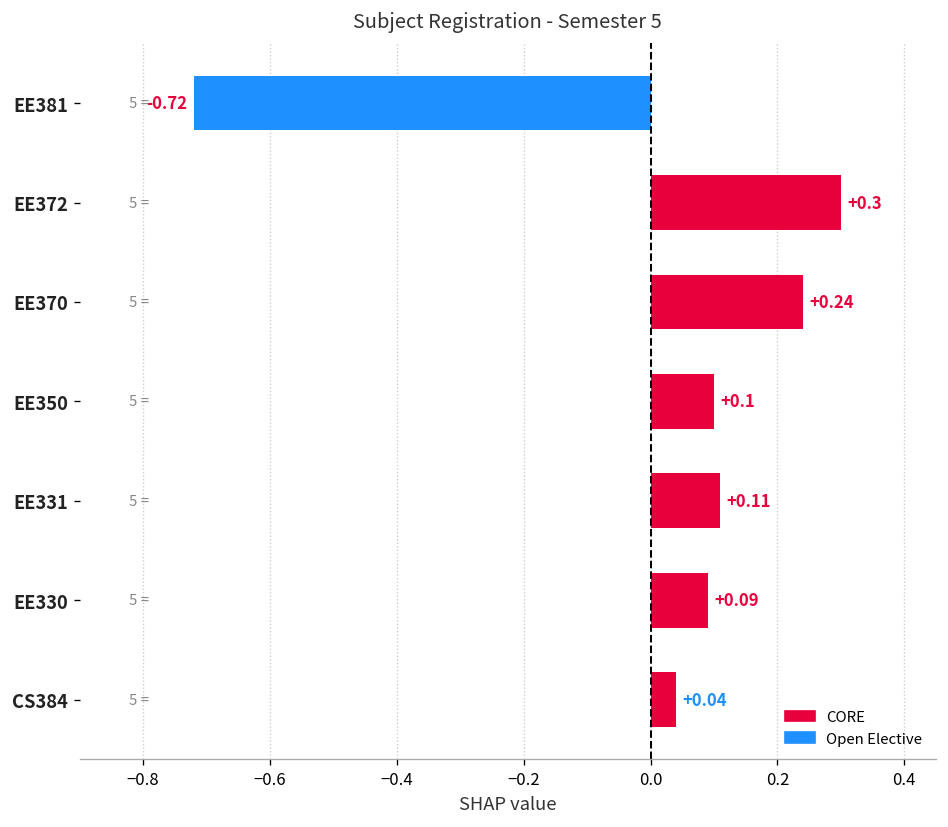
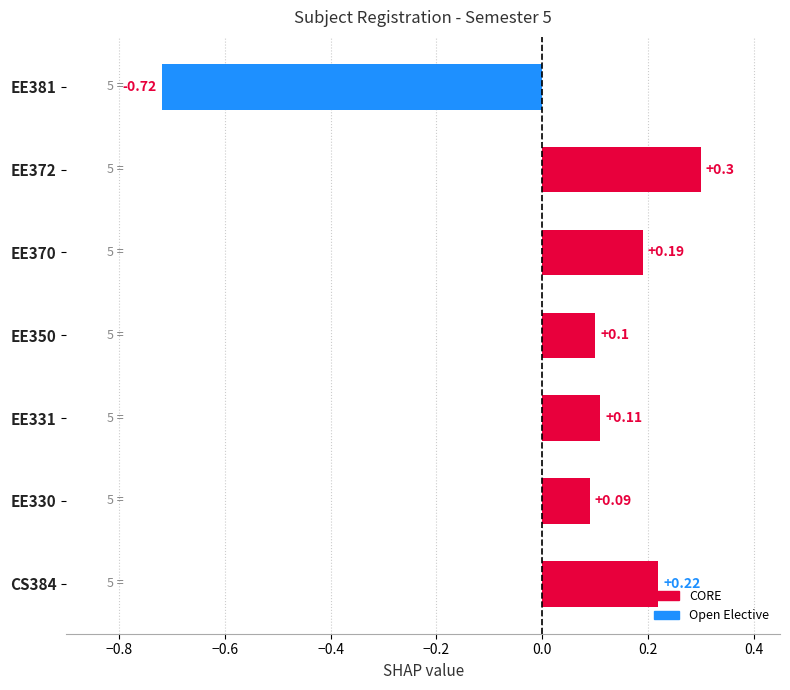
EE370: +0.24 -> +0.19
CS384: +0.04 -> +0.22
